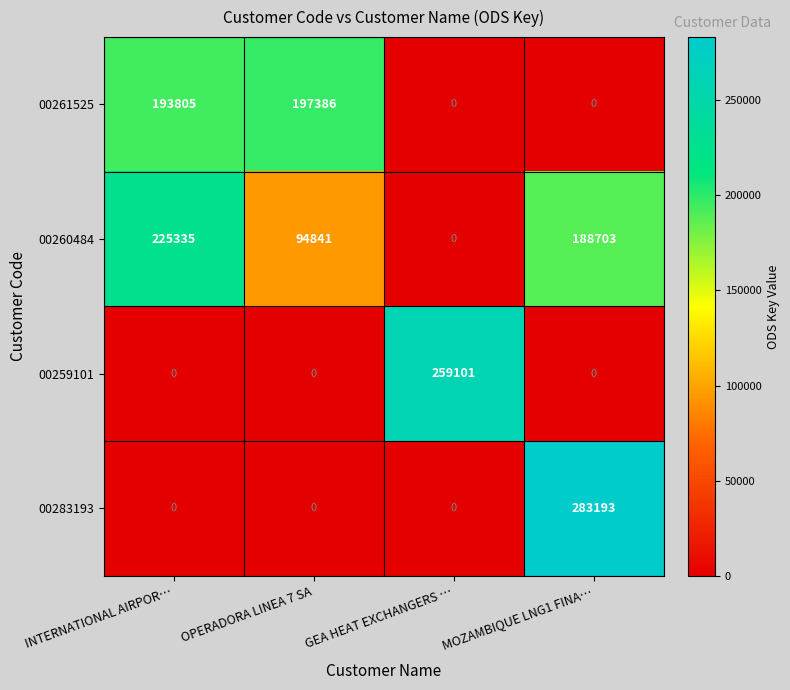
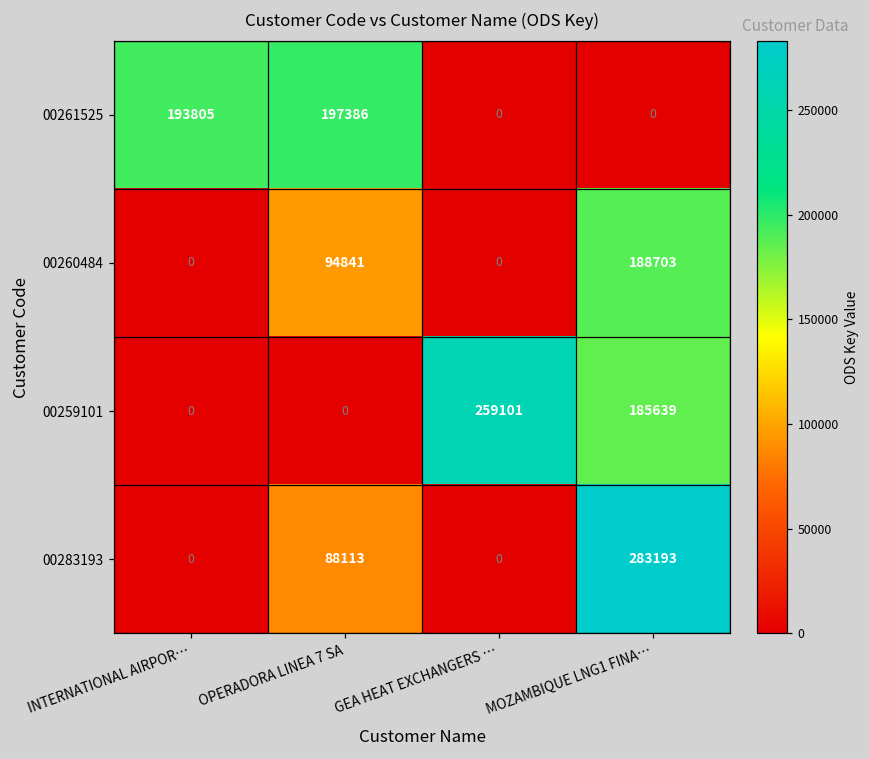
00260484, INTERNATIONAL AIRPOR…: 225335 -> 0
00259101, MOZAMBIQUE LNG1 FINA…: 0 -> 185639
00283193, OPERADORA LINEA 7 SA: 0 -> 88113
